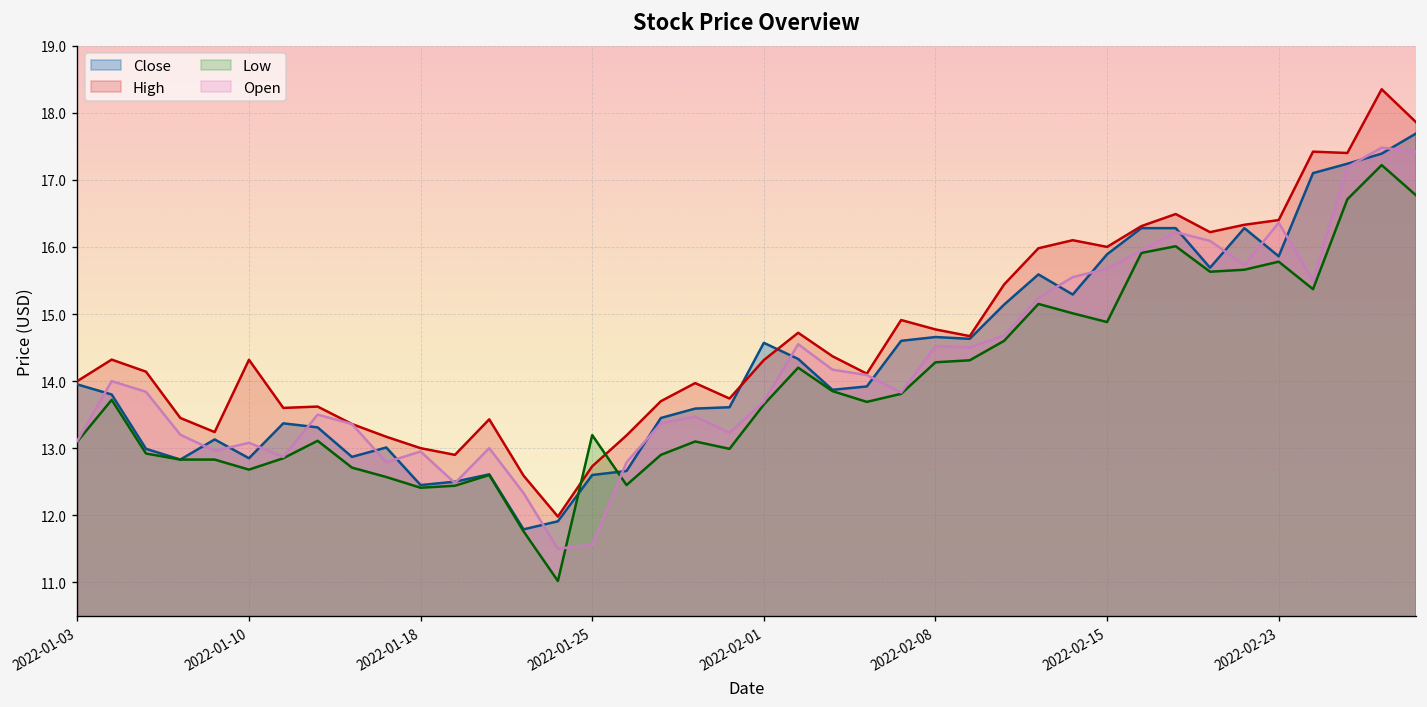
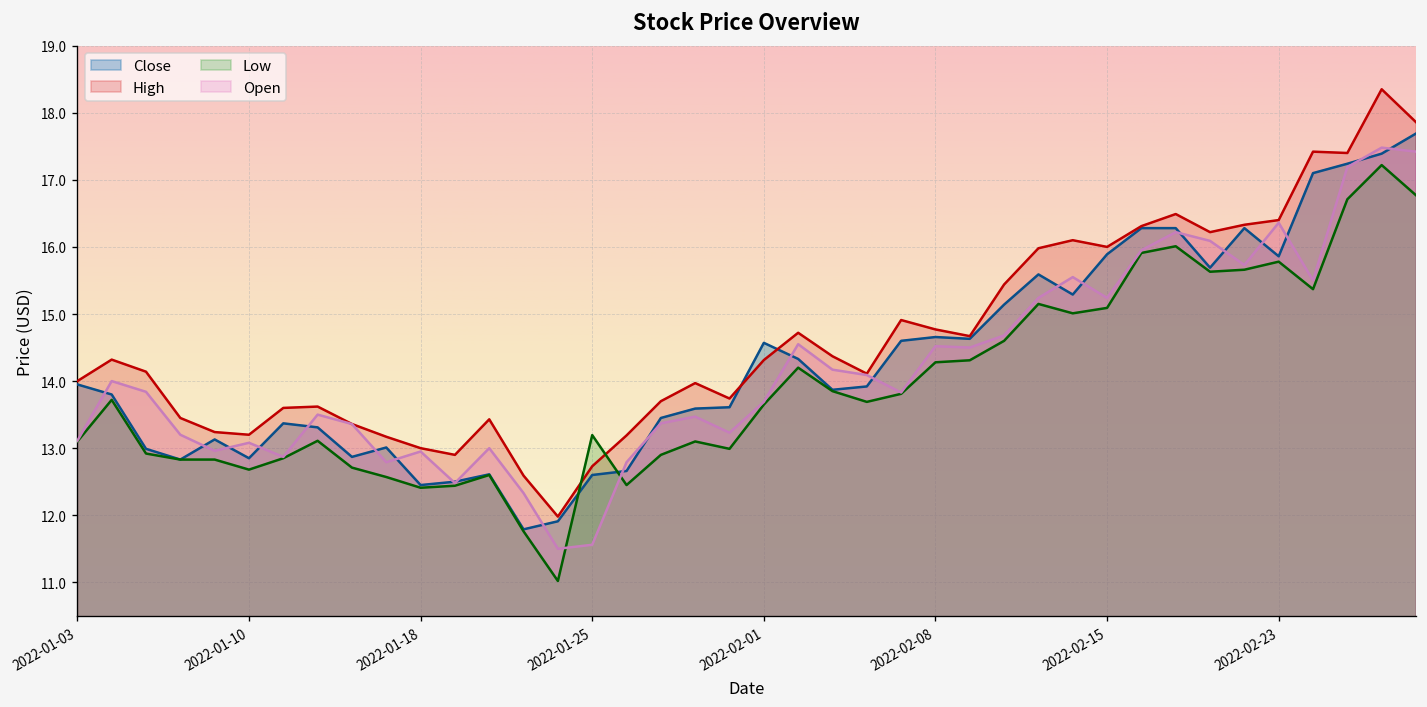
High, 2022-01-10: 14.3 -> 13.2
Low, 2022-02-15: 14.9 -> 15.1
Open, 2022-02-15: 15.7 -> 15.2
